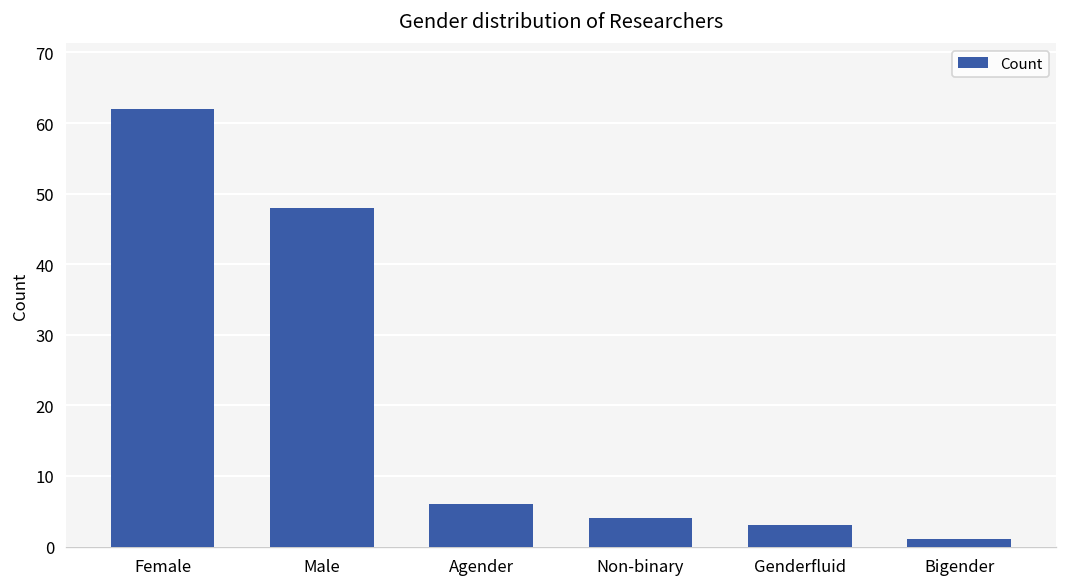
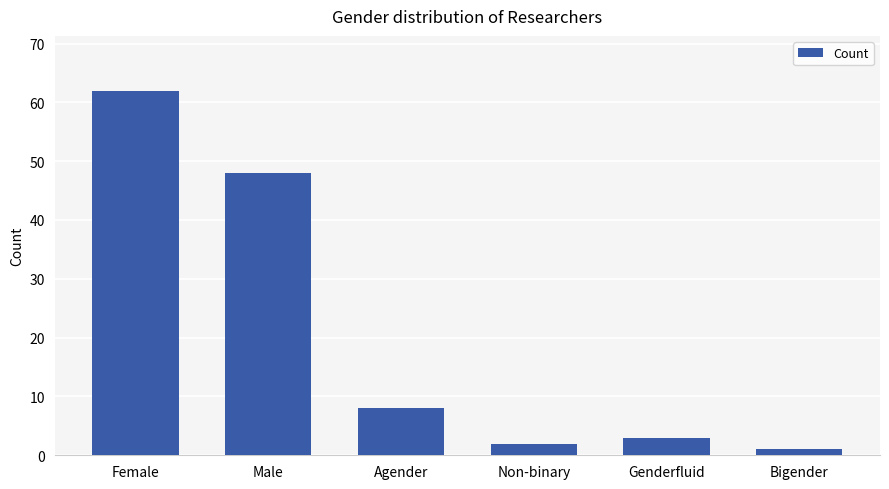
Agender: 6 -> 8
Non-binary: 4 -> 2
